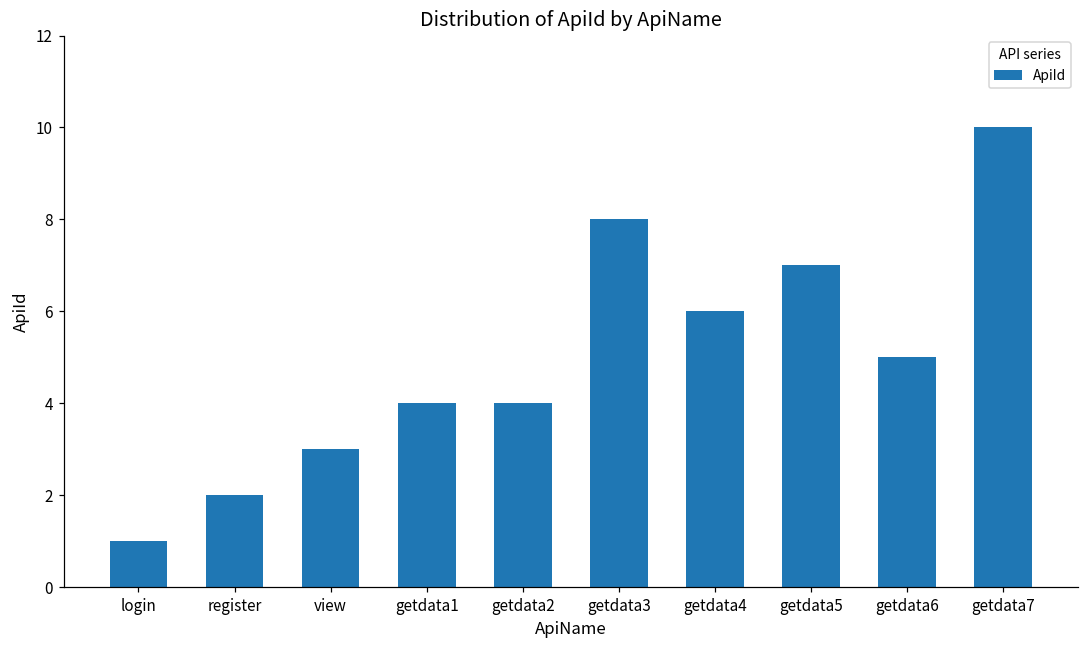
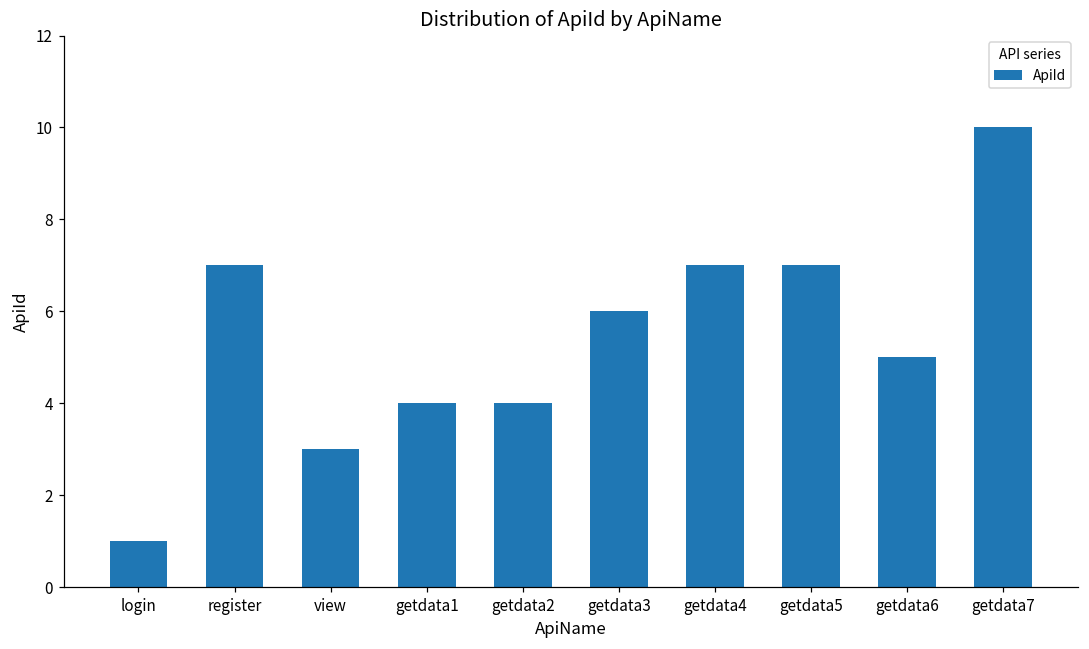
register: 2 -> 7
getdata3: 8 -> 6
getdata4: 6 -> 7
